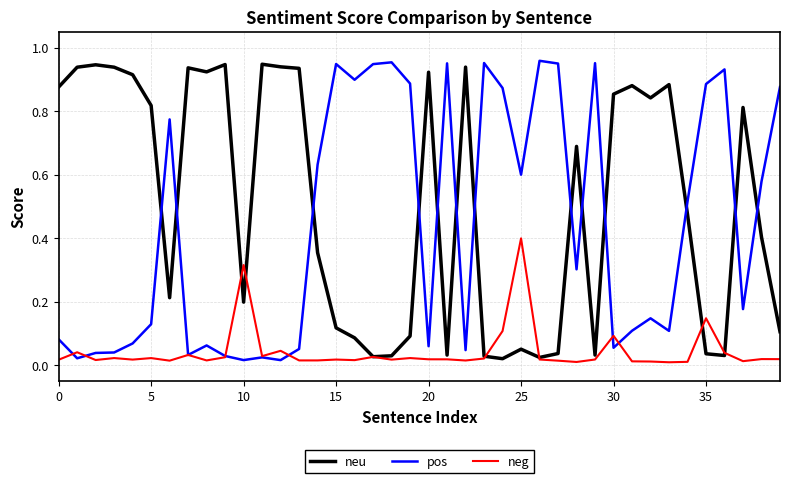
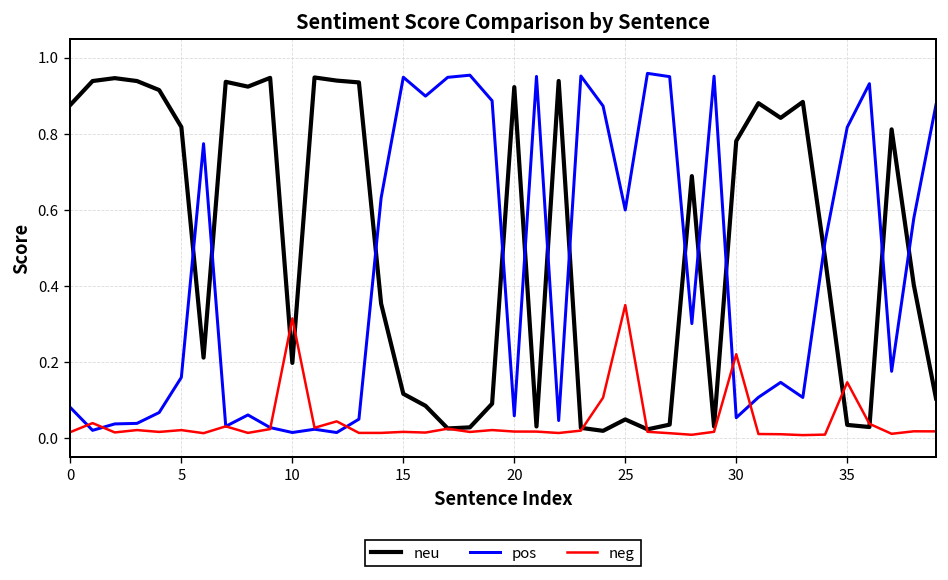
pos, 5: 0.13 -> 0.16
neg, 25: 0.40 -> 0.35
neu, 30: 0.85 -> 0.78
neg, 30: 0.09 -> 0.22
pos, 35: 0.89 -> 0.82
